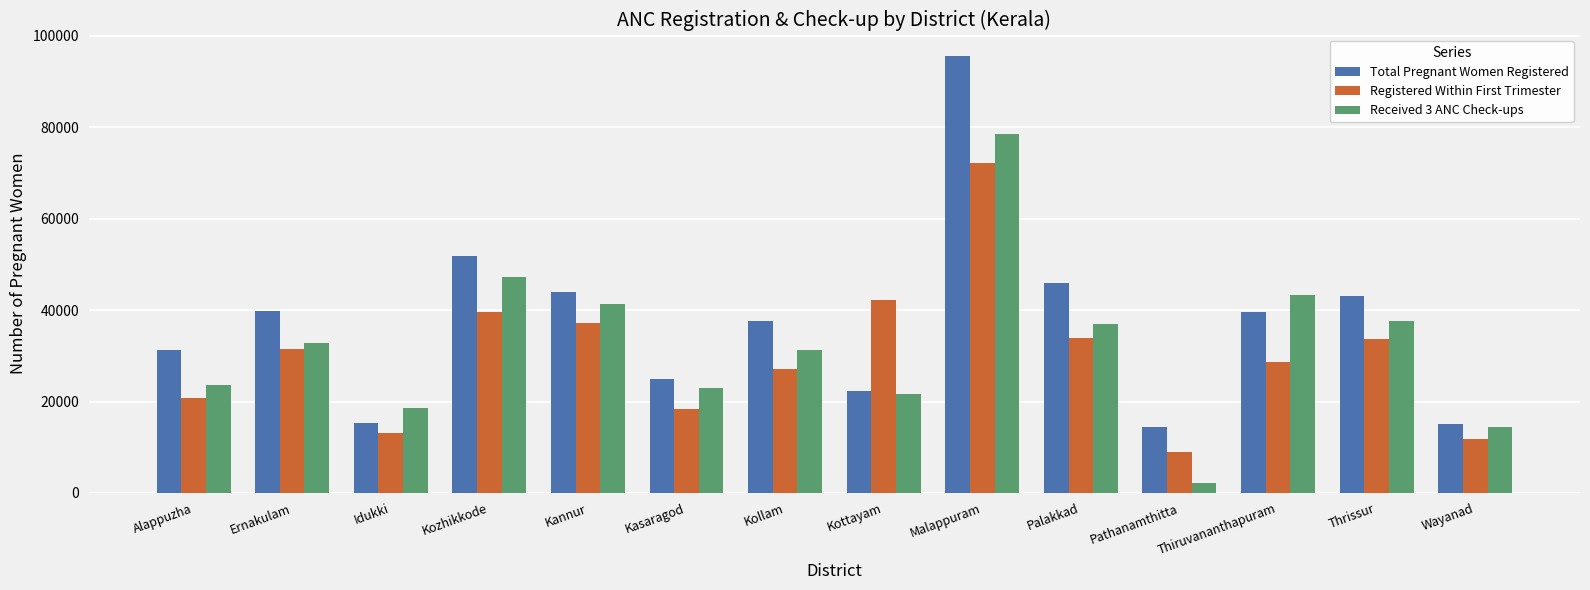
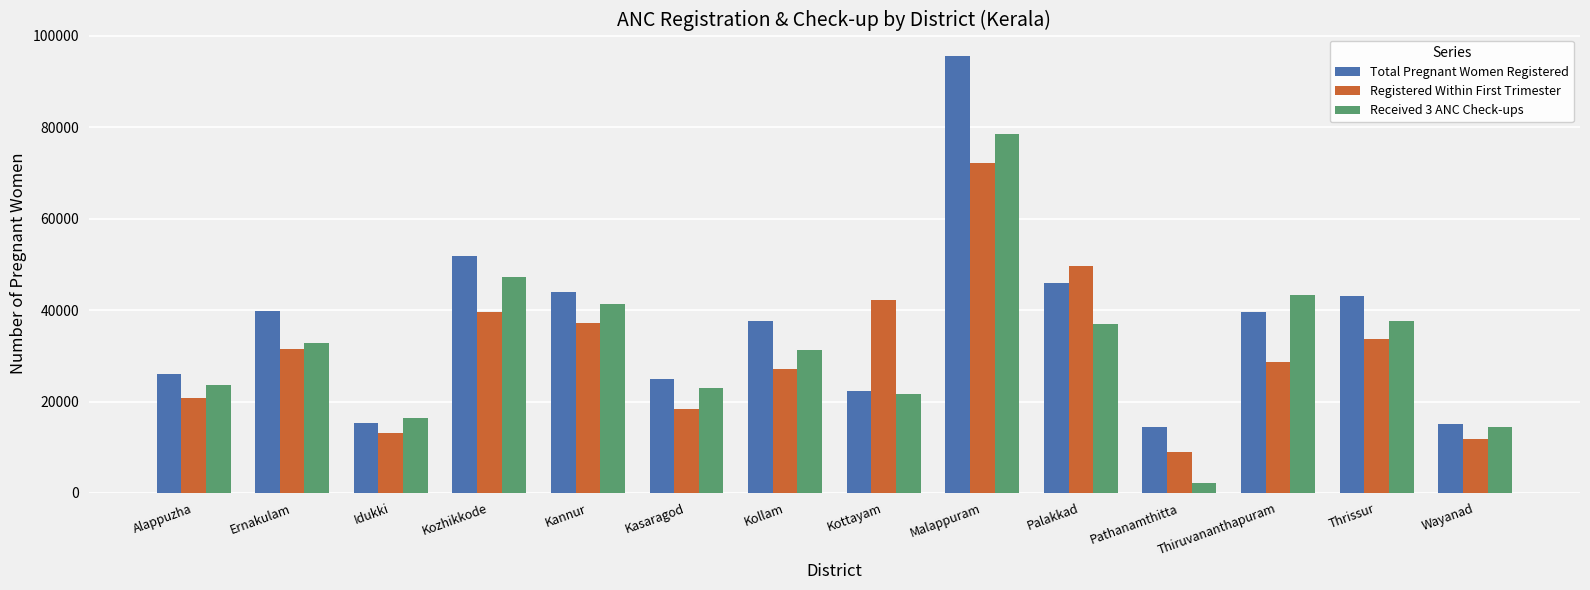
Total Pregnant Women Registered, Alappuzha: 31000 -> 26000
Received 3 ANC Check-ups, Idukki: 19000 -> 16000
Registered Within First Trimester, Palakkad: 34000 -> 50000
